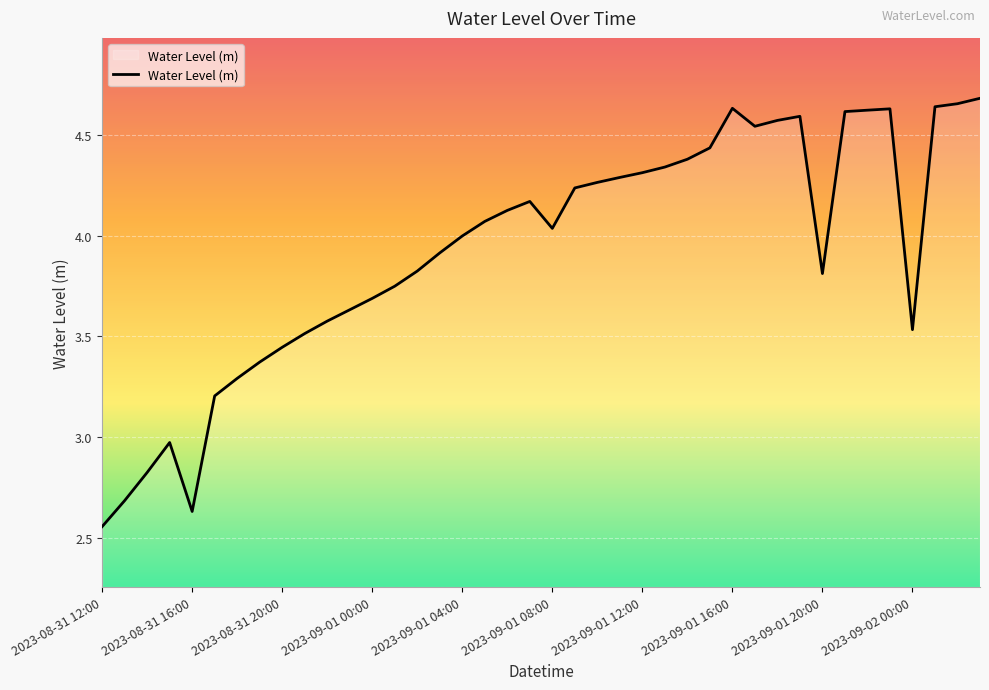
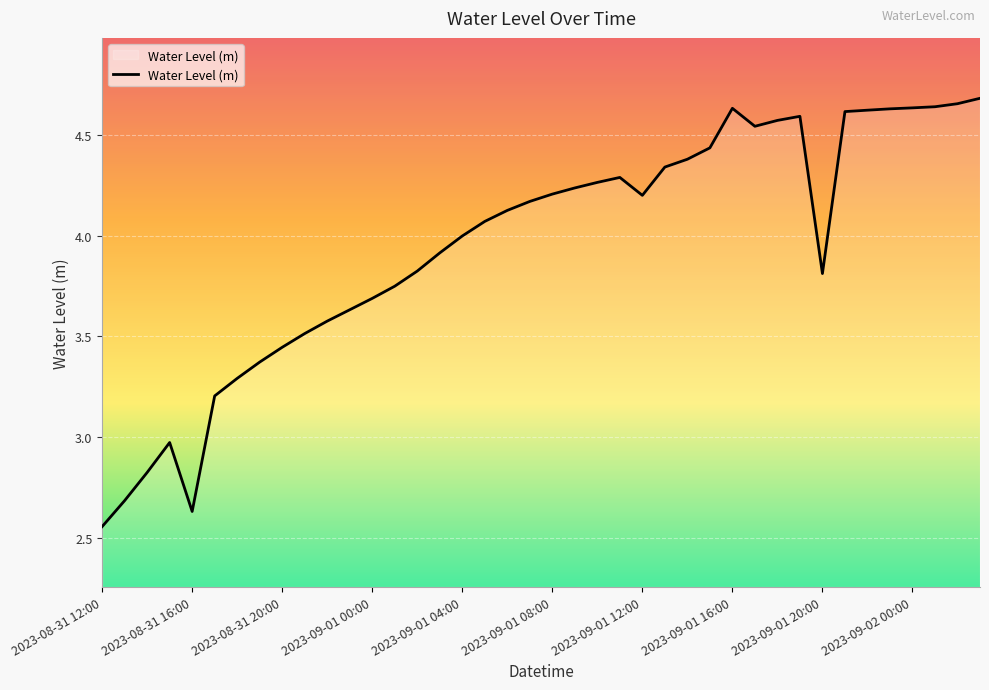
2023-09-01 08:00: 4.04 -> 4.21
2023-09-01 12:00: 4.31 -> 4.20
2023-09-02 00:00: 3.53 -> 4.63
